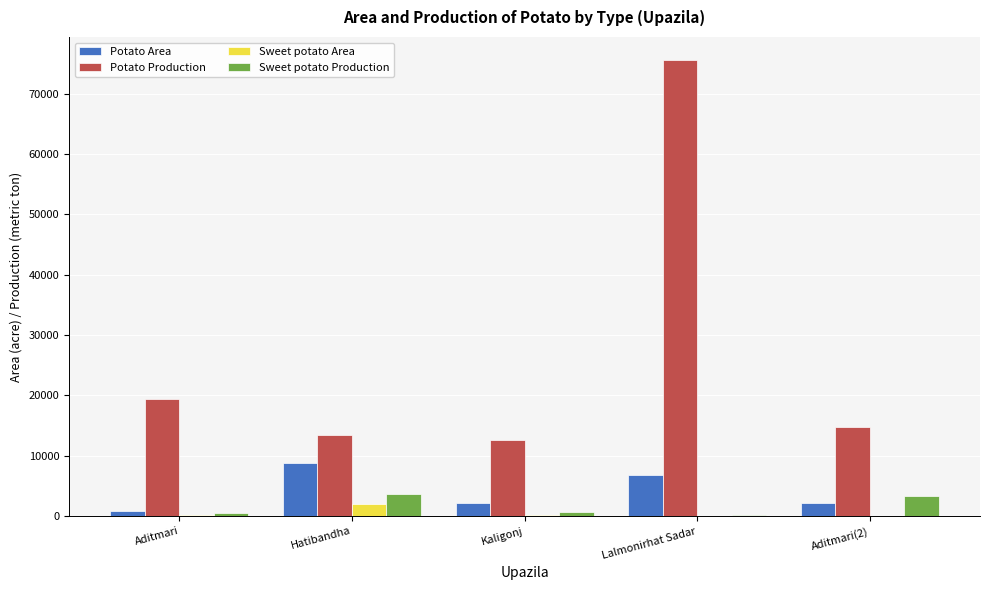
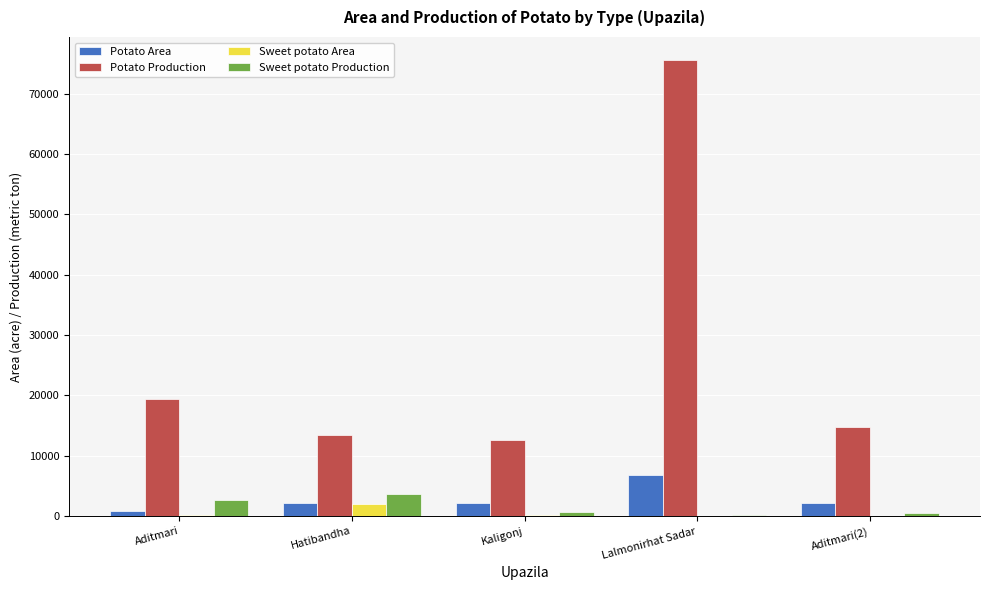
Sweet potato Production, Aditmari: 1000 -> 3000
Potato Area, Hatibandha: 9000 -> 2000
Sweet potato Production, Aditmari(2): 3000 -> 1000
